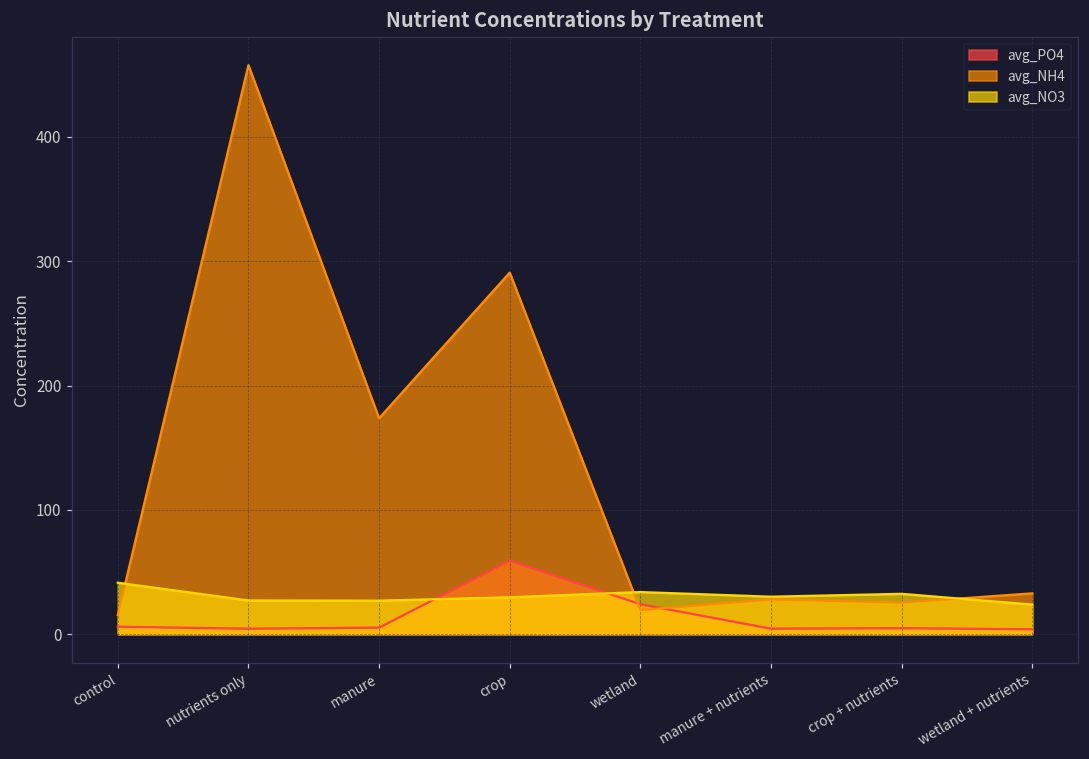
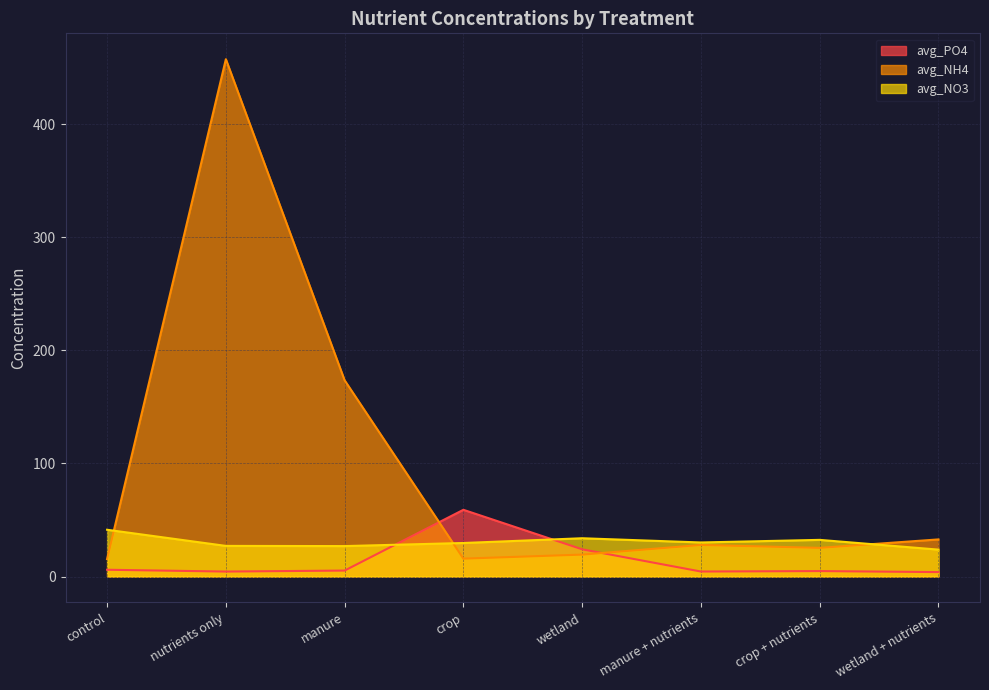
avg_NH4, crop: 291 -> 16
